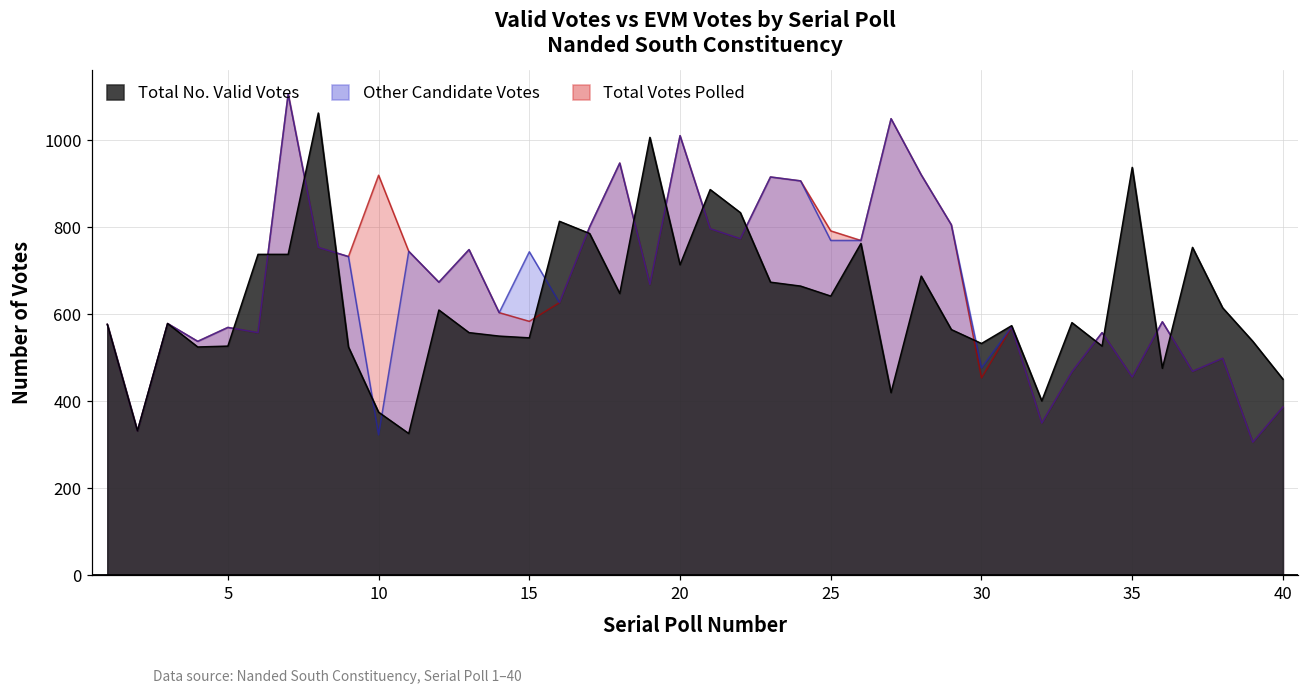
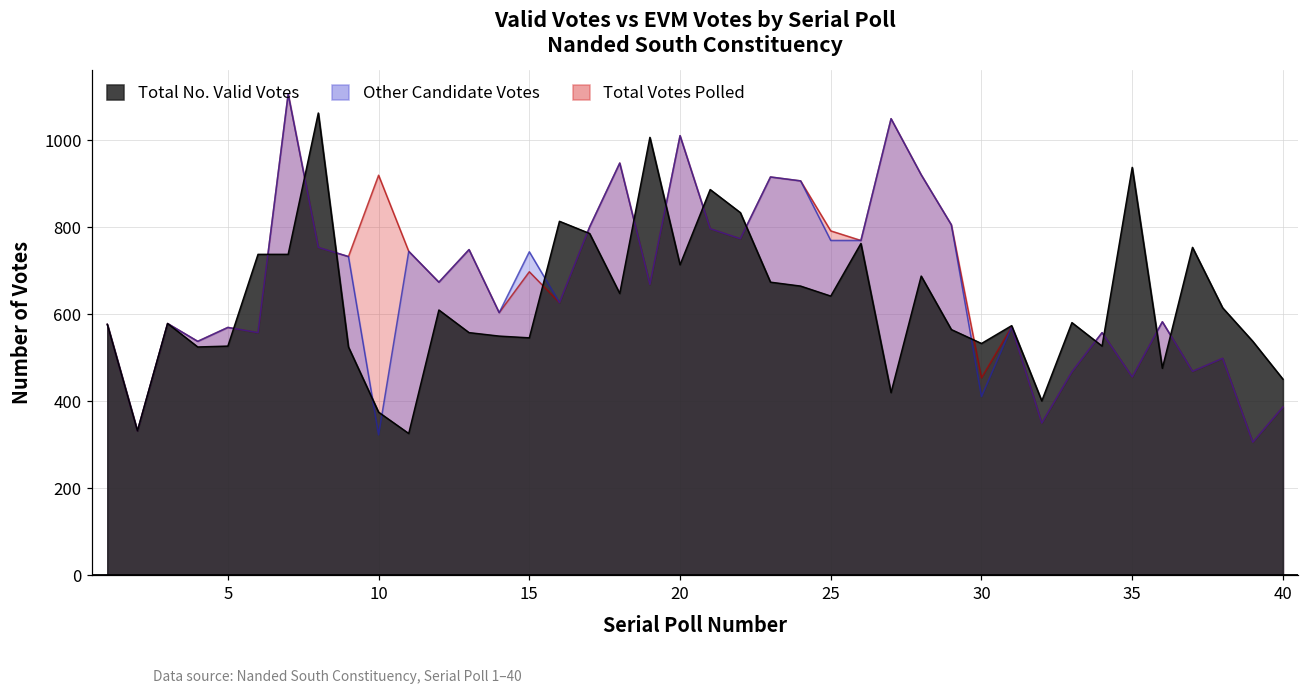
Total Votes Polled, 15: 580 -> 700
Other Candidate Votes, 30: 480 -> 410
